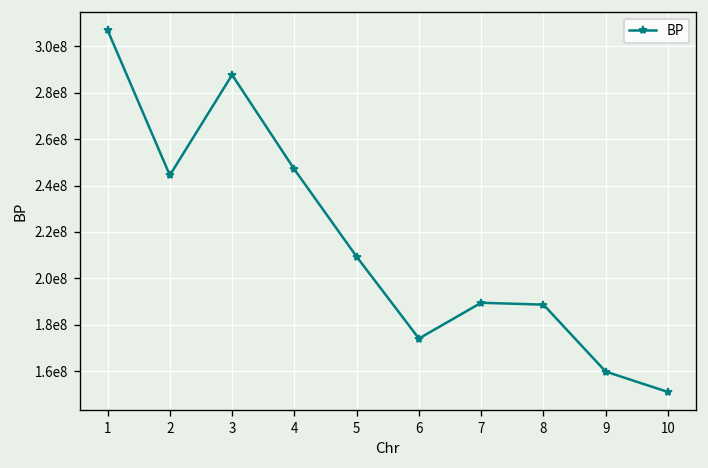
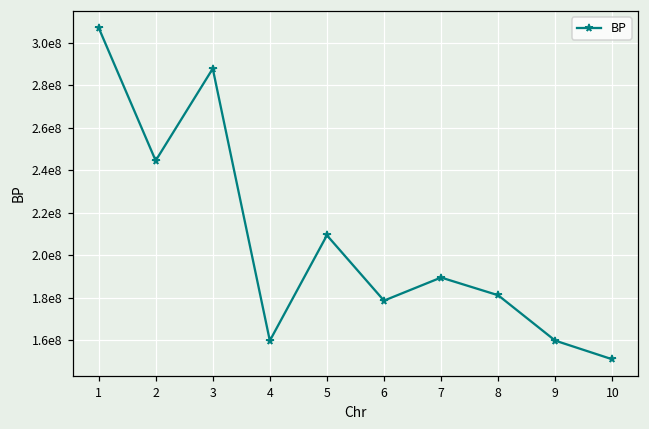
4: 247000000 -> 160000000
6: 174000000 -> 179000000
8: 189000000 -> 181000000
